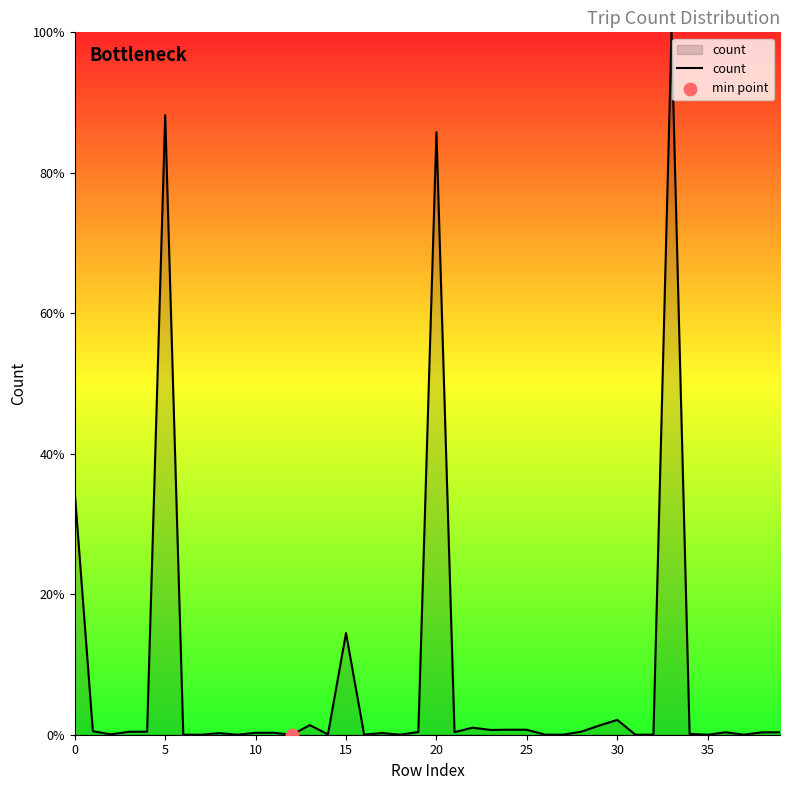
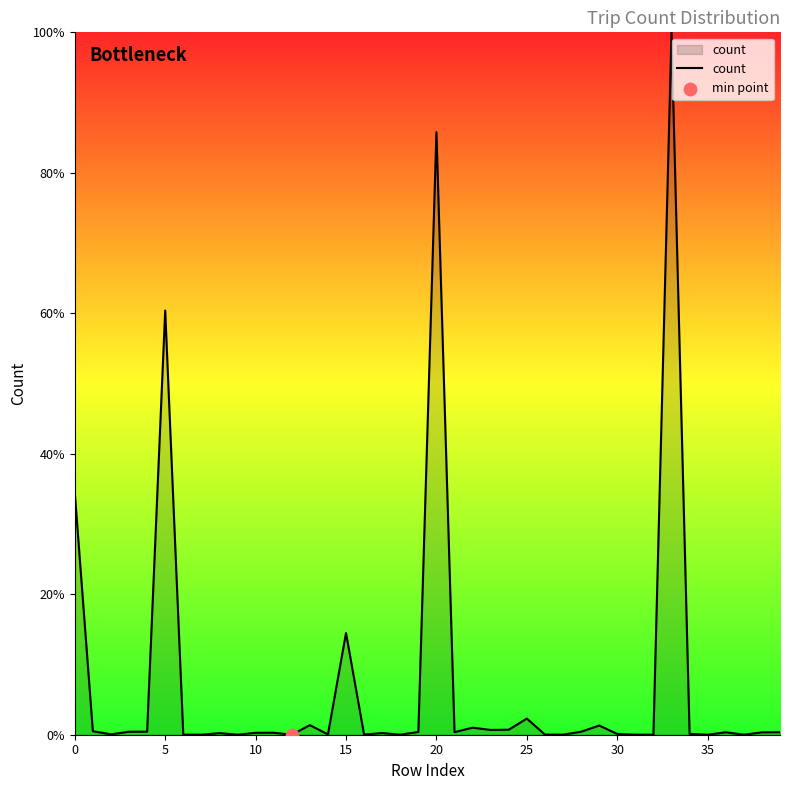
count, 5: 88% -> 60%
count, 25: 1% -> 2%
count, 30: 2% -> 0%
